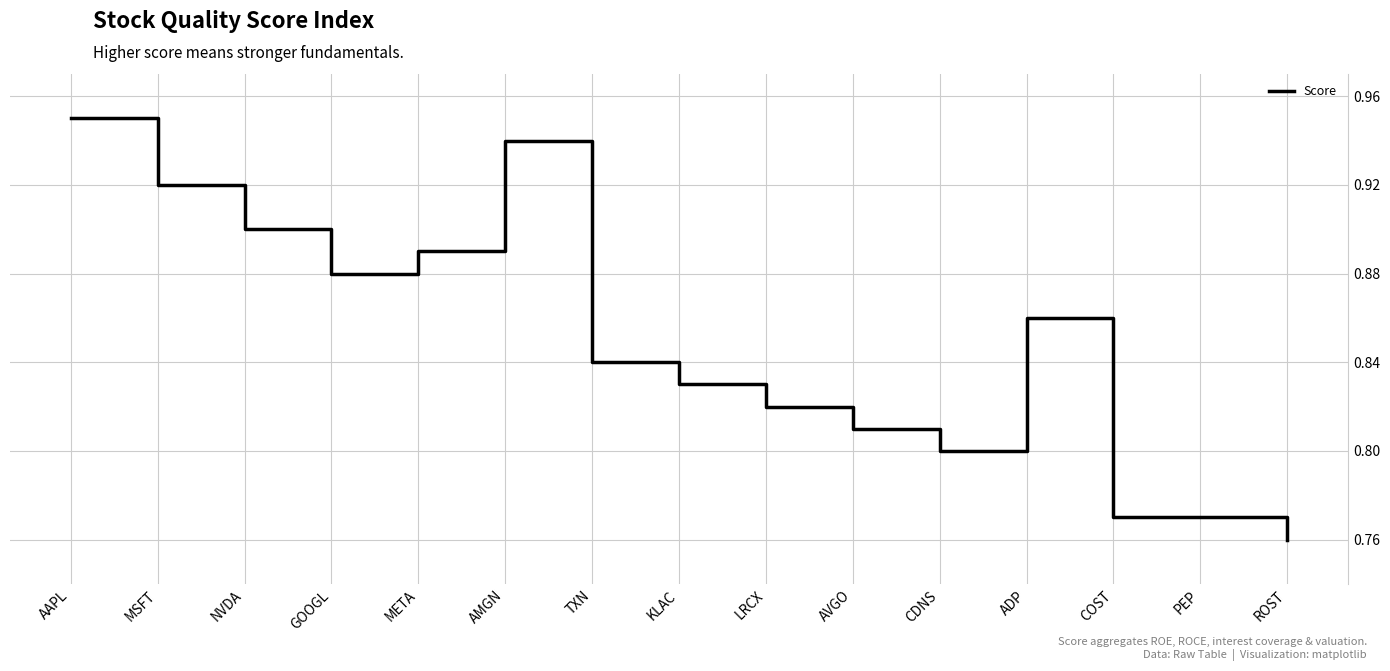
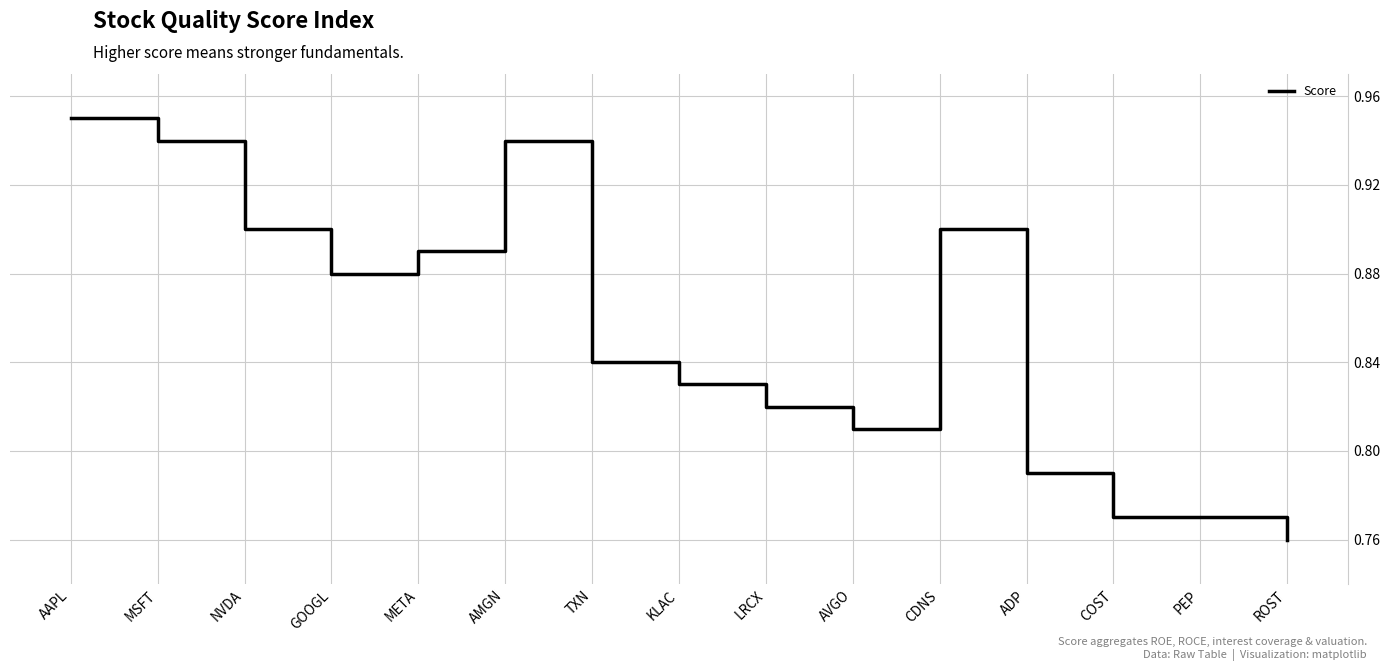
MSFT: 0.92 -> 0.94
CDNS: 0.8 -> 0.9
ADP: 0.86 -> 0.79
